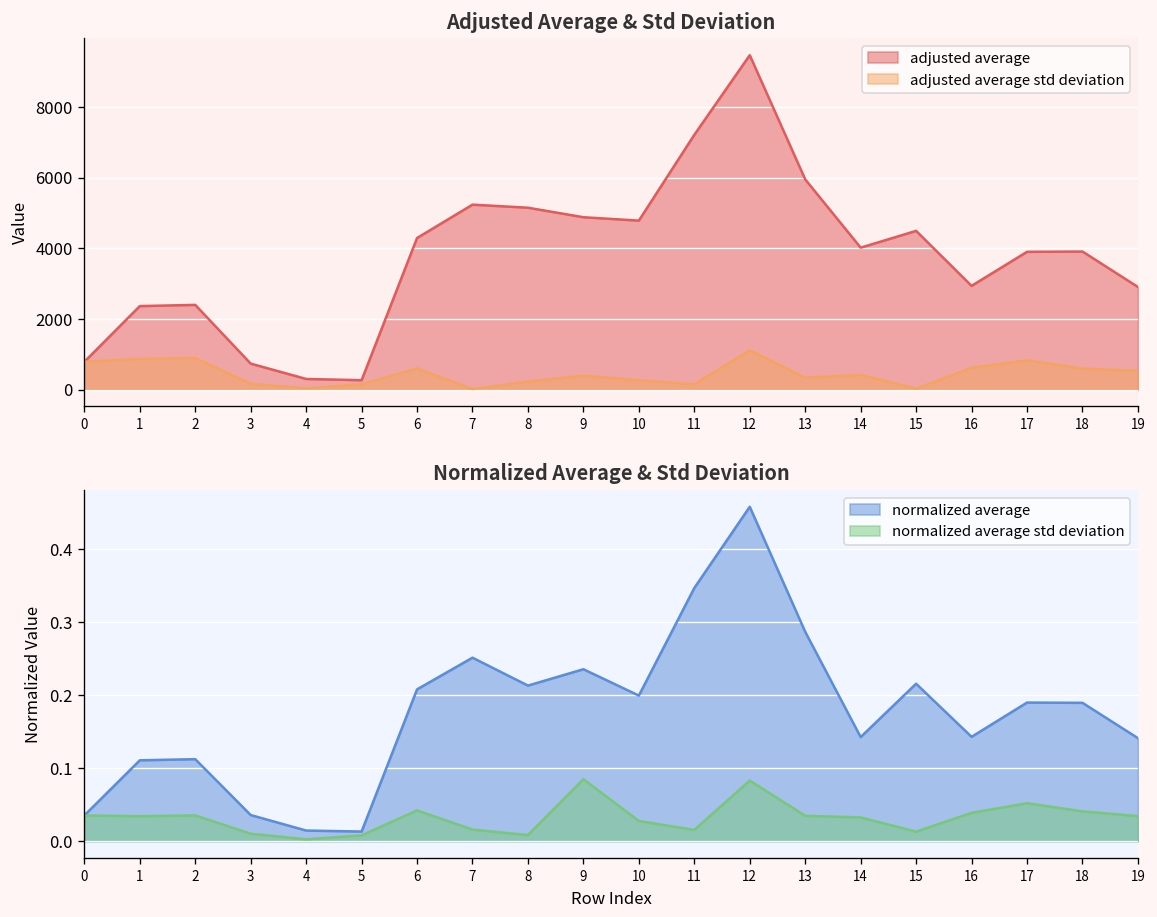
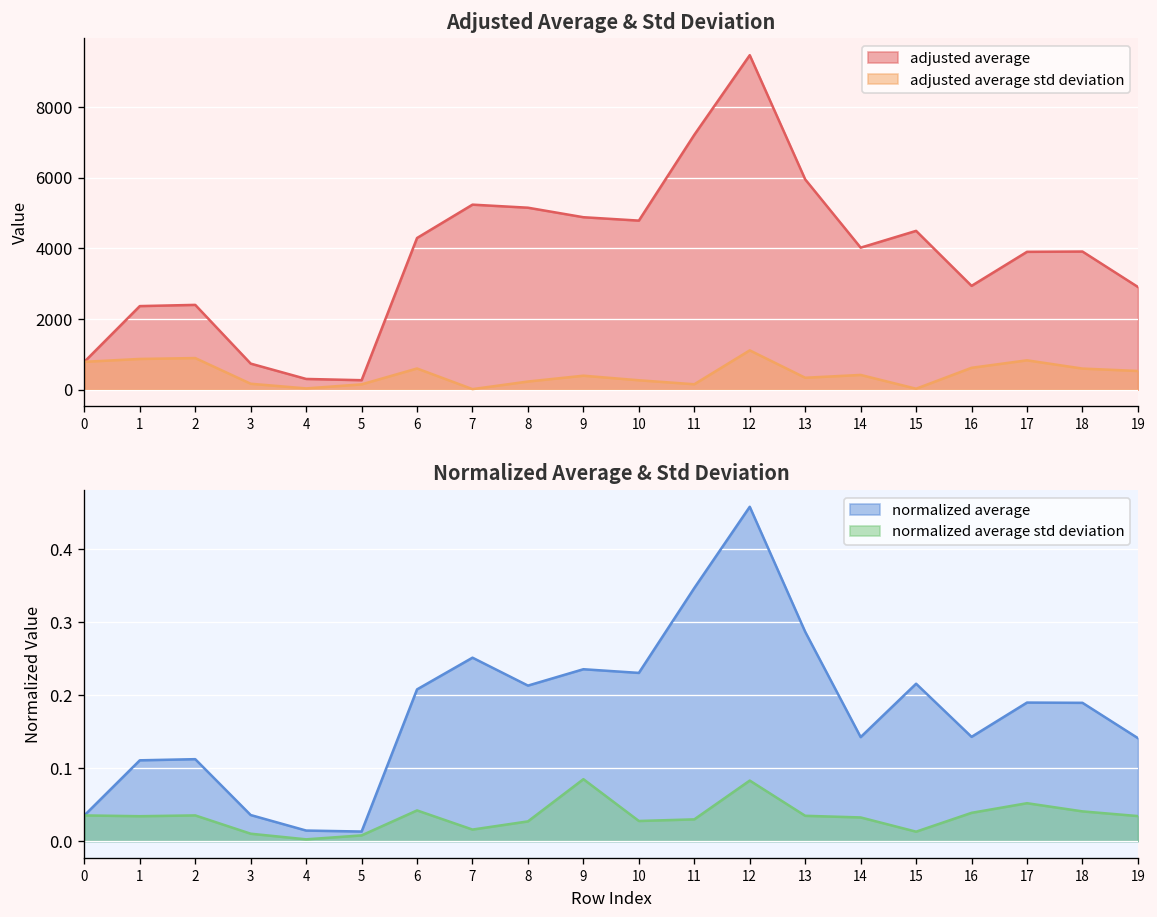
Normalized Average & Std Deviation, normalized average std deviation, 8: 0.01 -> 0.03
Normalized Average & Std Deviation, normalized average, 10: 0.20 -> 0.23
Normalized Average & Std Deviation, normalized average std deviation, 11: 0.02 -> 0.03
